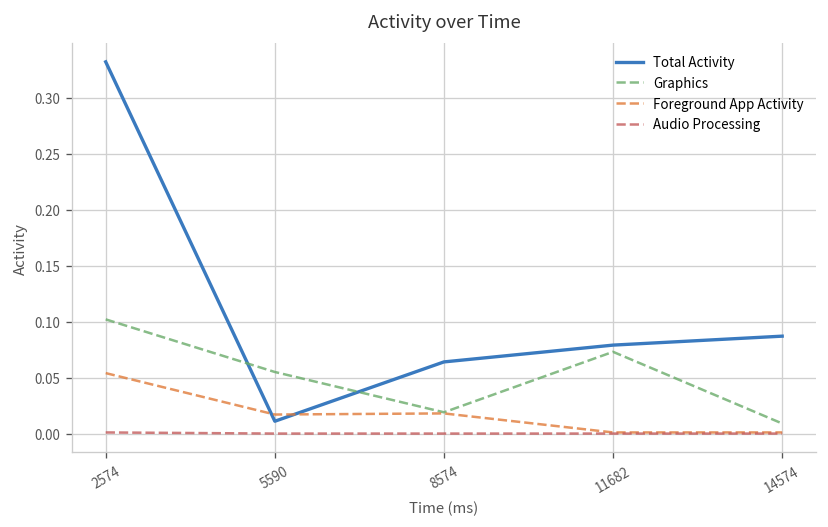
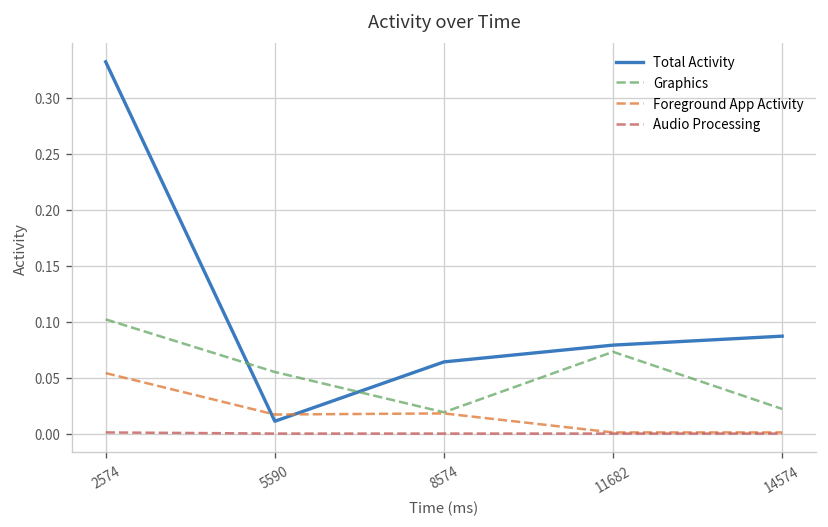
Graphics, 14574: 0.01 -> 0.02
